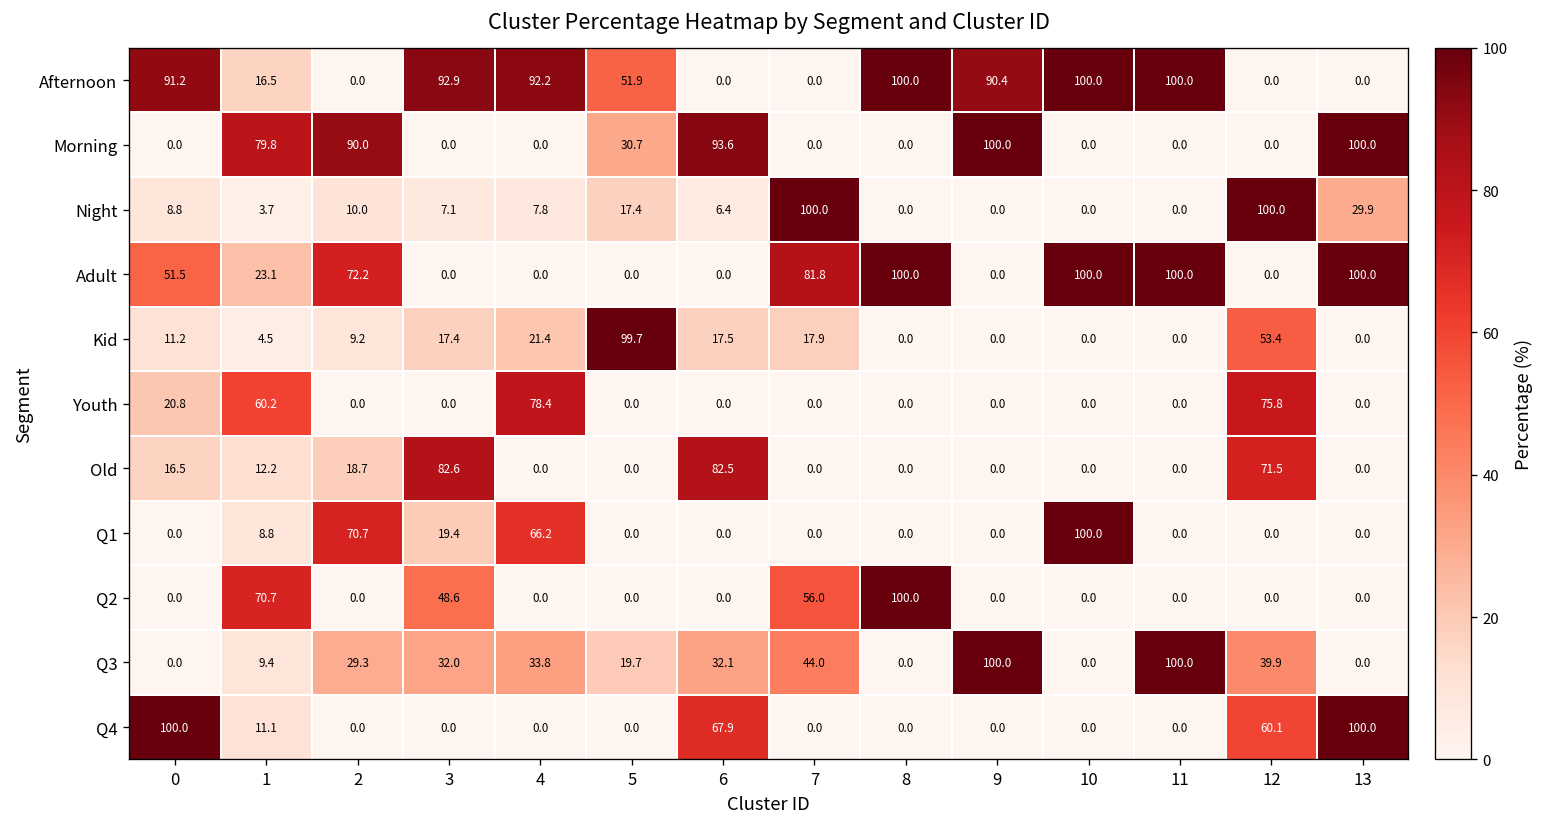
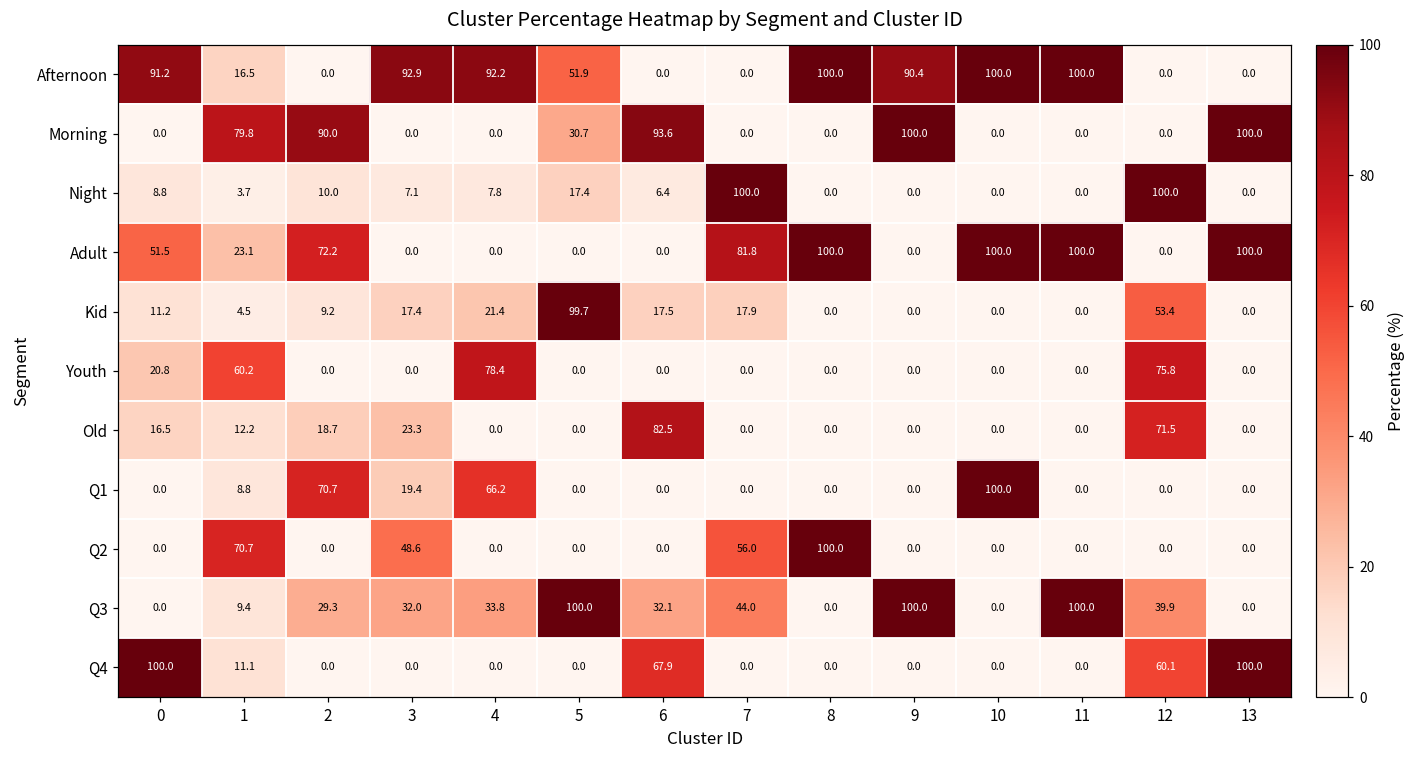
Night, 13: 29.9 -> 0.0
Old, 3: 82.6 -> 23.3
Q3, 5: 19.7 -> 100.0
